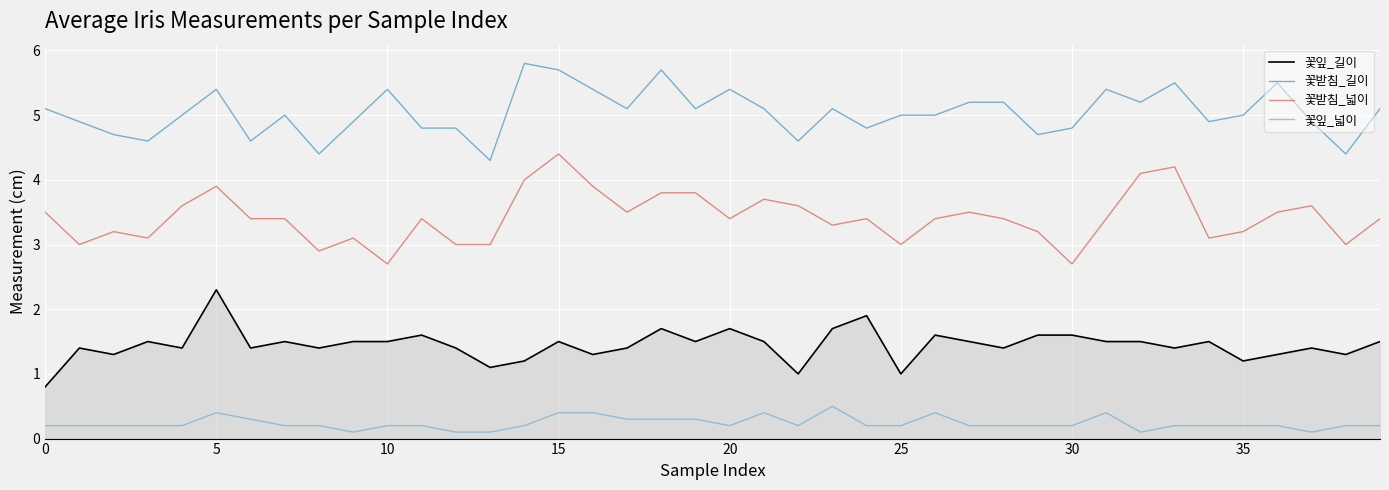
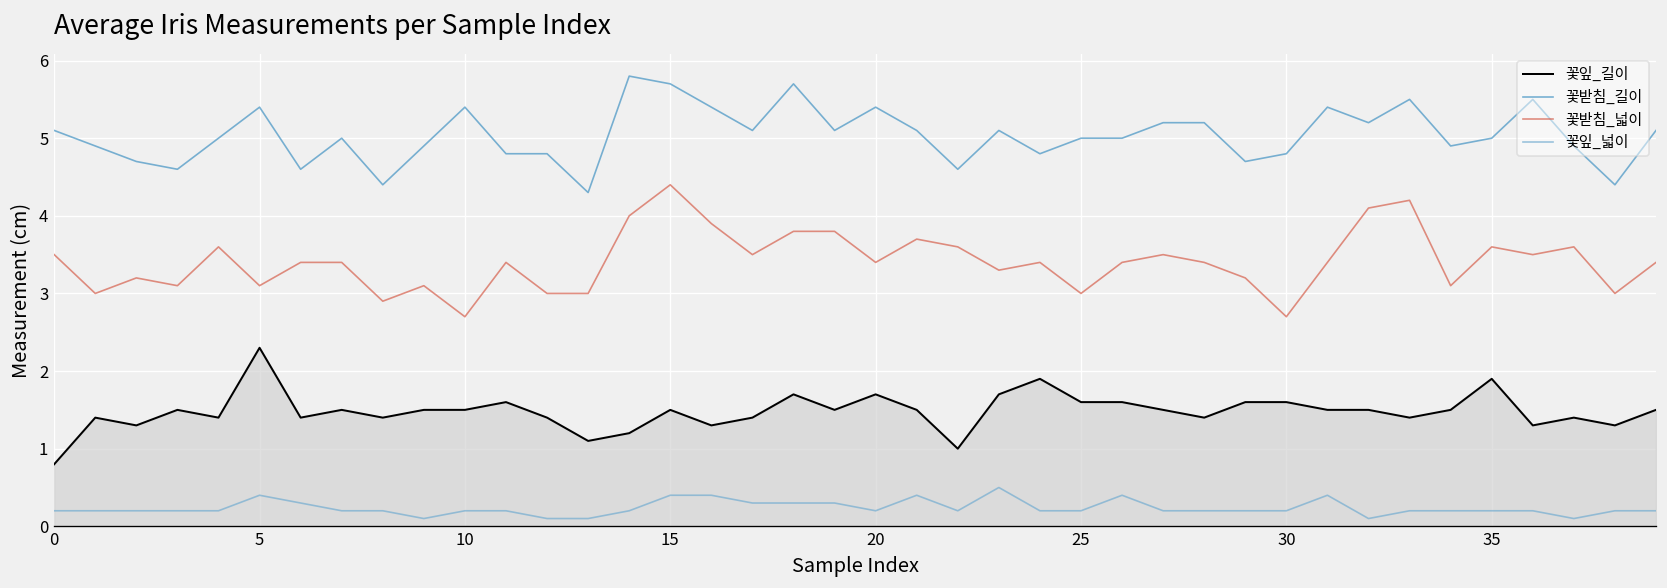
꽃받침_넓이, 5: 3.9 -> 3.1
꽃잎_길이, 25: 1.0 -> 1.6
꽃잎_길이, 35: 1.2 -> 1.9
꽃받침_넓이, 35: 3.2 -> 3.6
